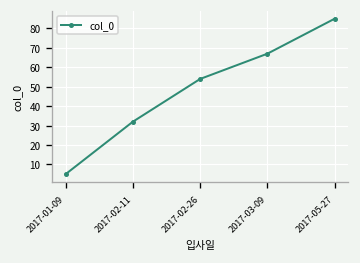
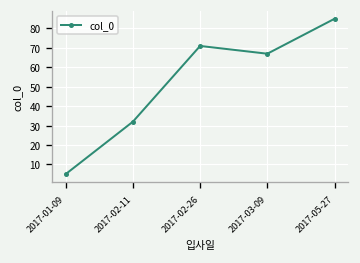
2017-02-26: 54 -> 71
